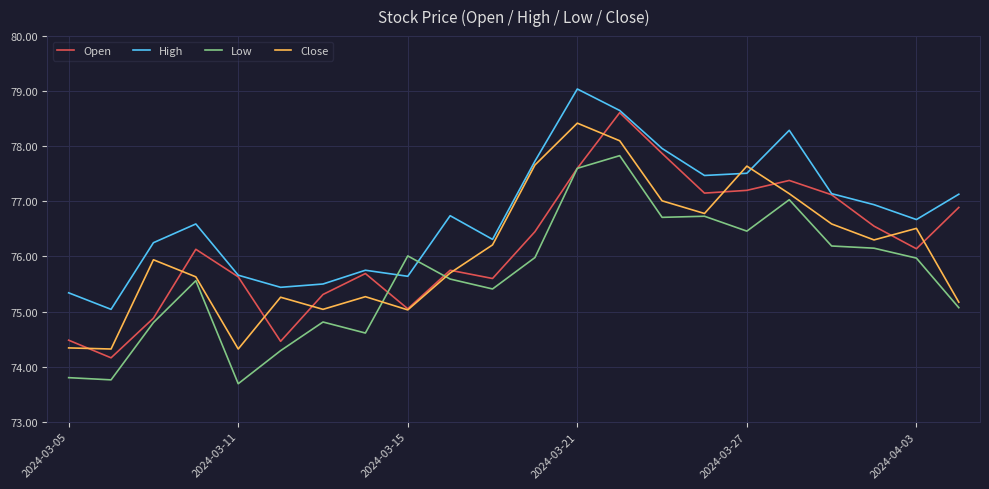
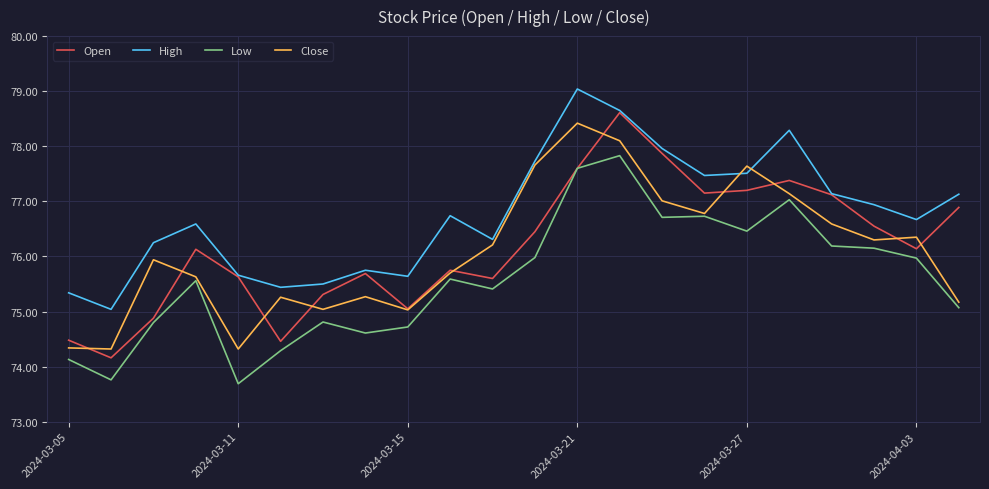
Low, 2024-03-05: 73.8 -> 74.1
Low, 2024-03-15: 76.0 -> 74.7
Close, 2024-04-03: 76.5 -> 76.4
